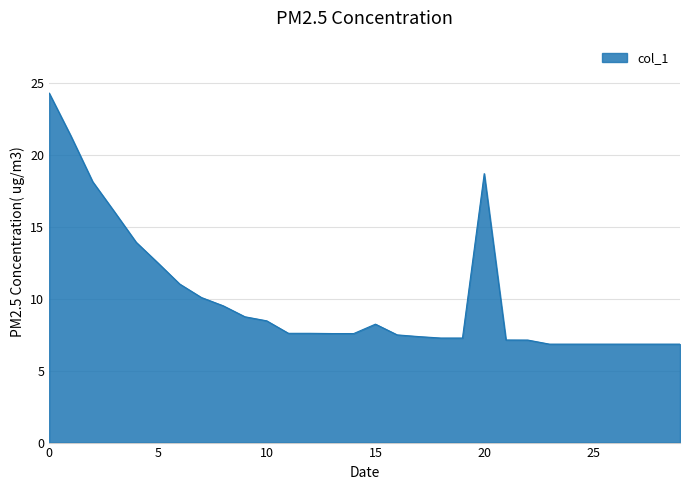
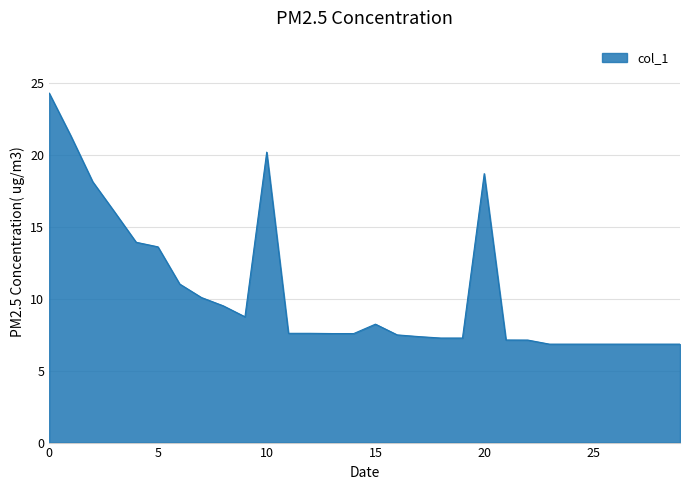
5: 12.5 -> 13.6
10: 8.5 -> 20.2
